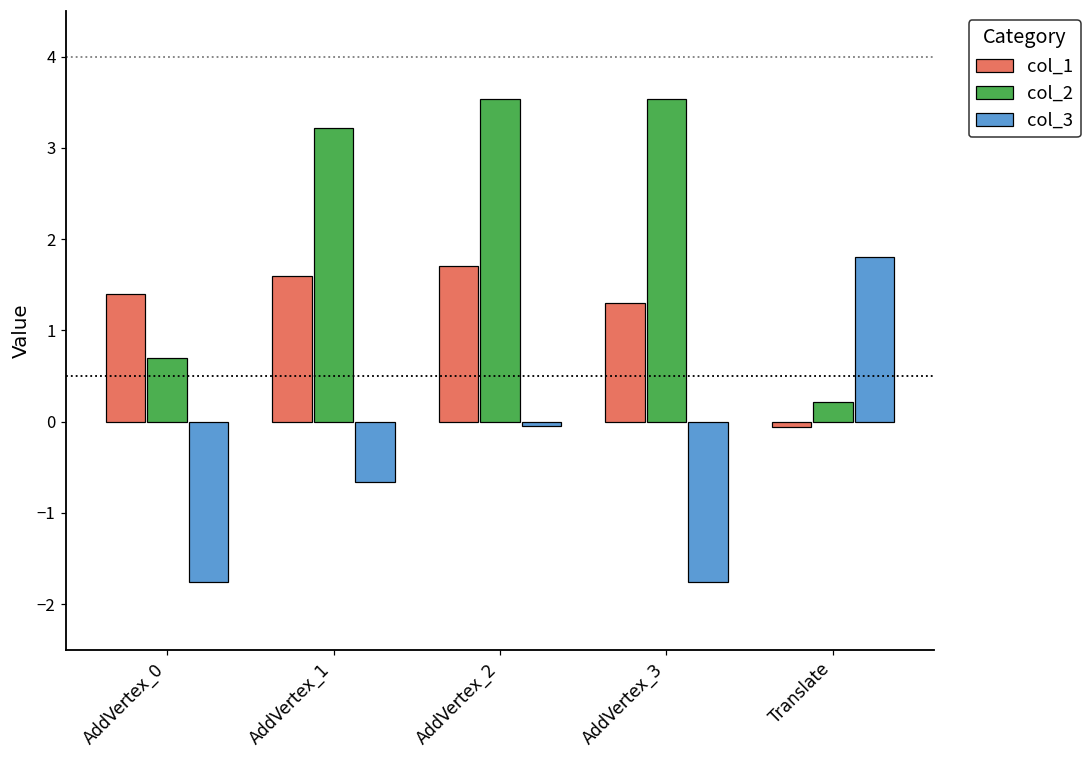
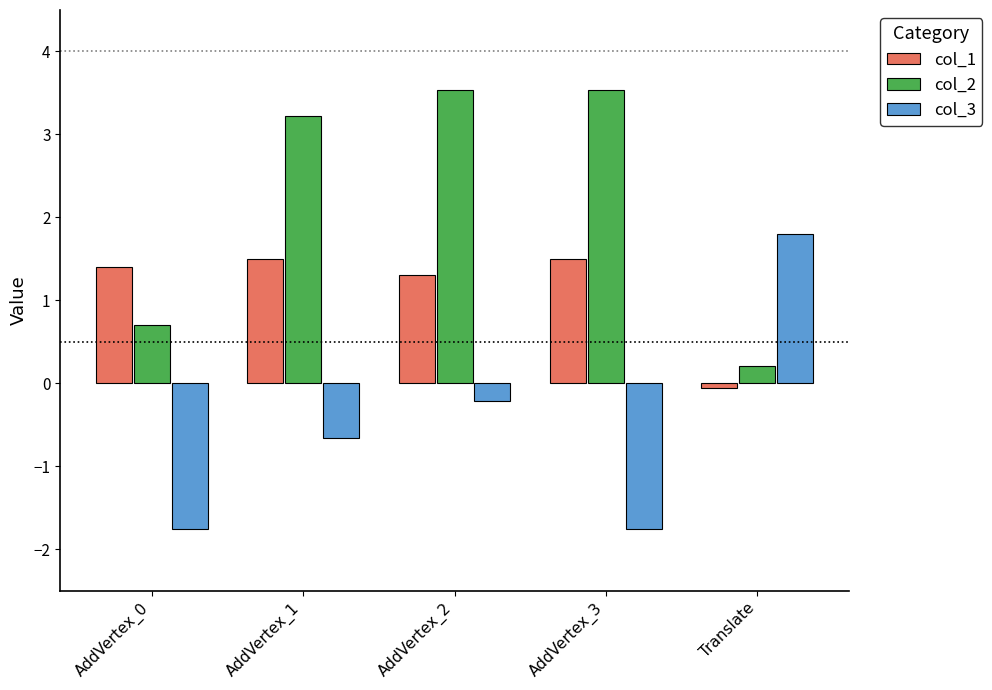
col_1, AddVertex_1: 1.6 -> 1.5
col_1, AddVertex_2: 1.7 -> 1.3
col_3, AddVertex_2: -0.1 -> -0.2
col_1, AddVertex_3: 1.3 -> 1.5
